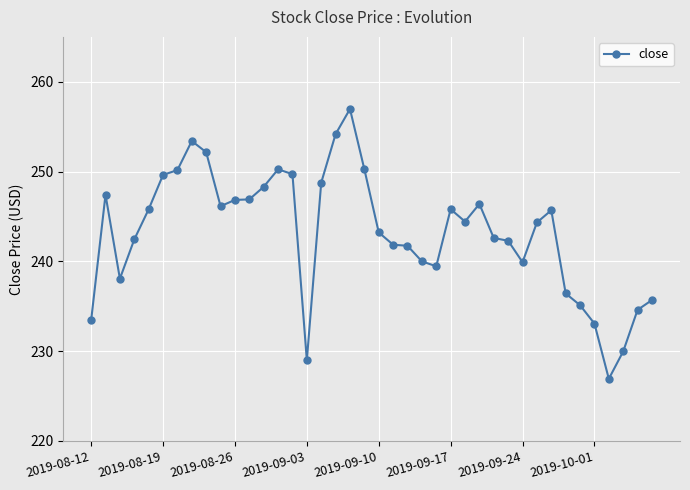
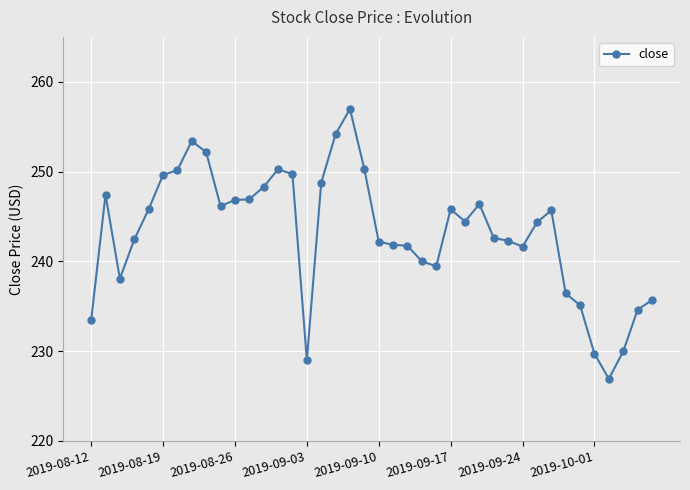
2019-09-10: 243 -> 242
2019-09-24: 240 -> 242
2019-10-01: 233 -> 230
